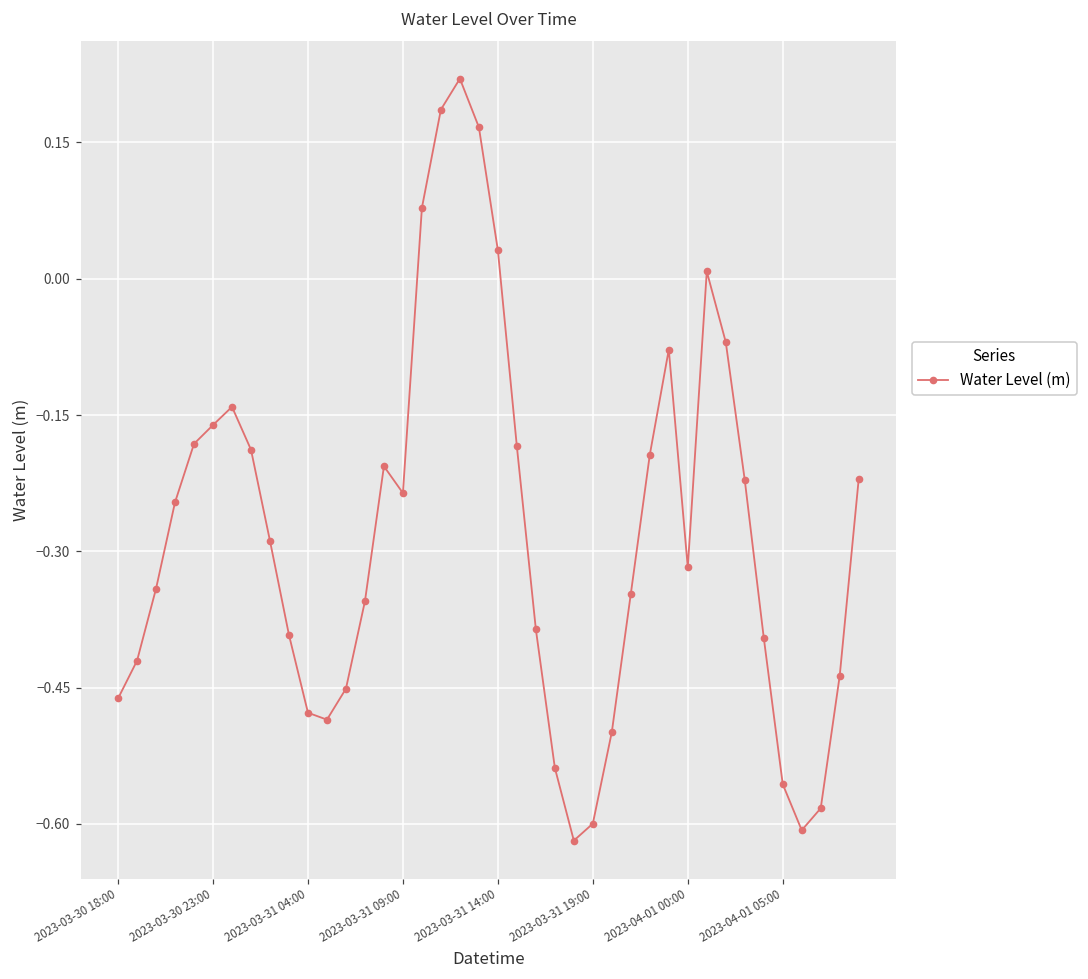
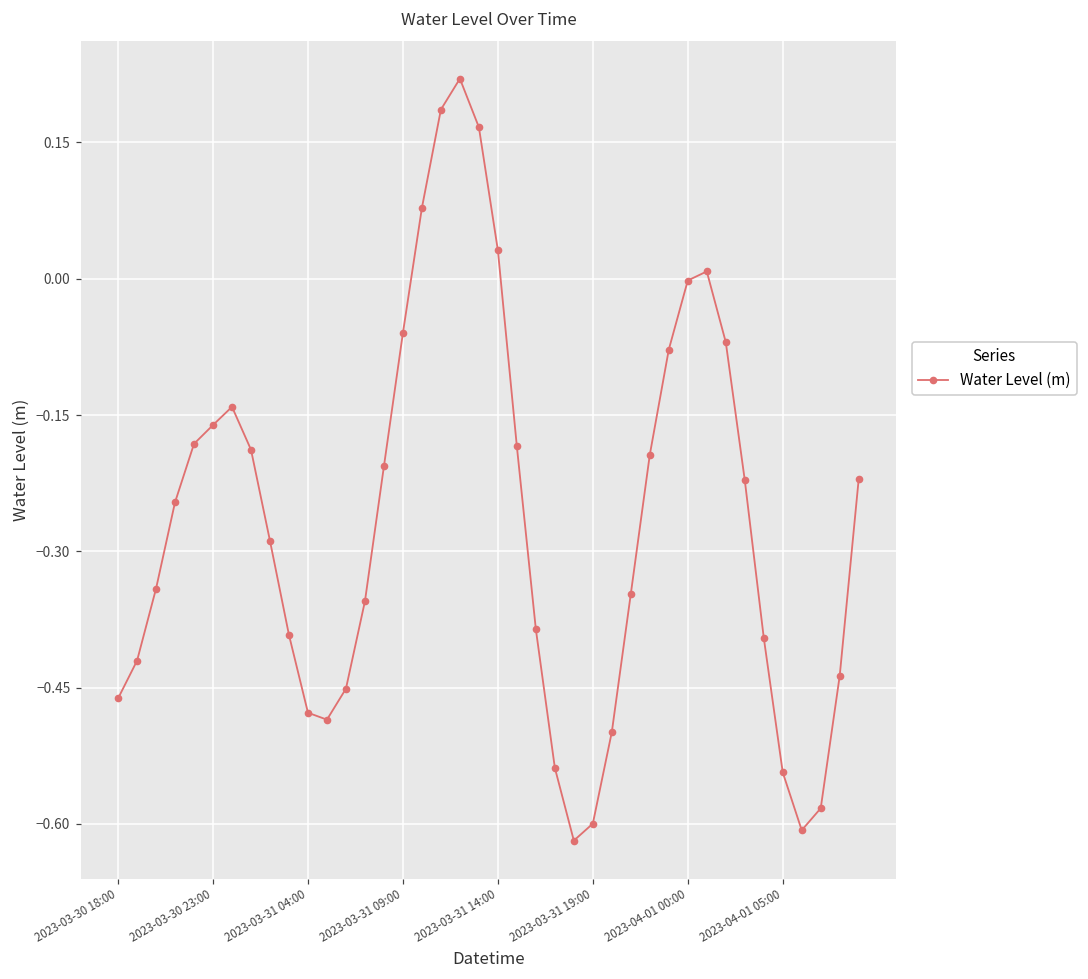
2023-03-31 09:00: -0.24 -> -0.06
2023-04-01 00:00: -0.32 -> 0.00
2023-04-01 05:00: -0.56 -> -0.54
